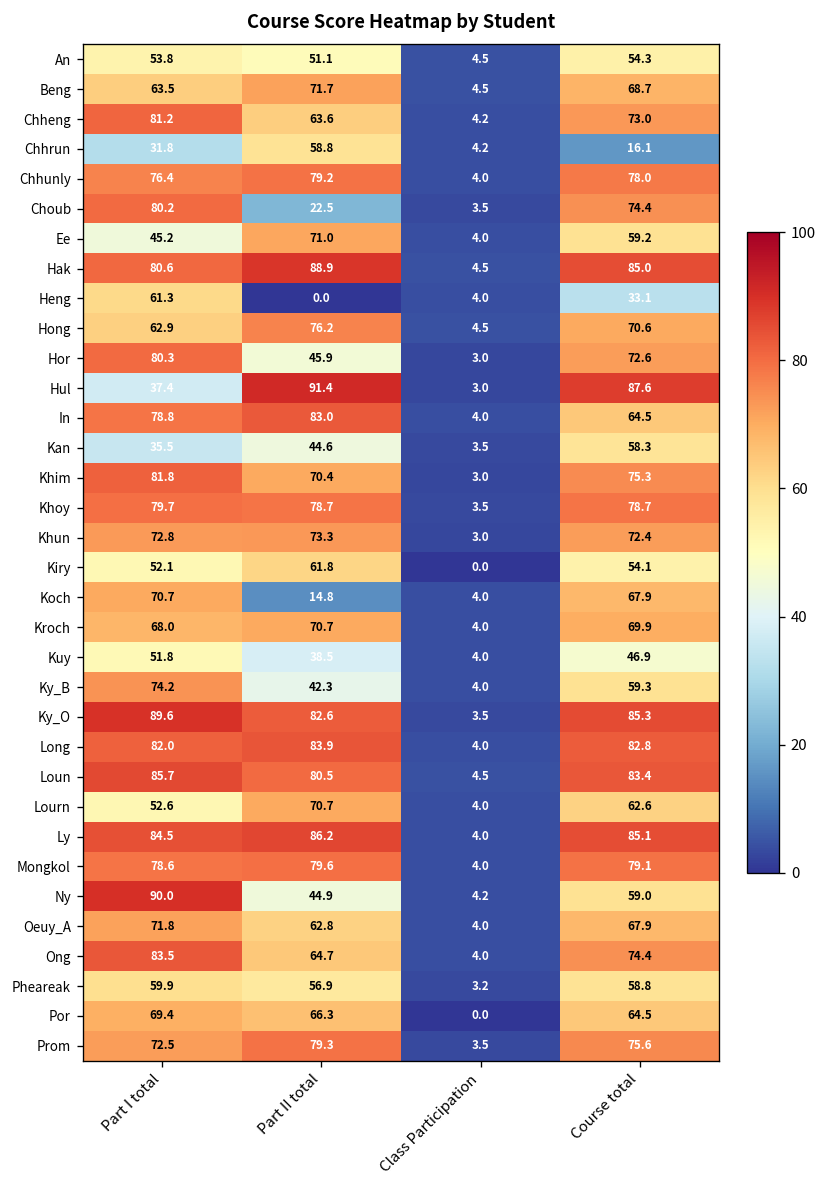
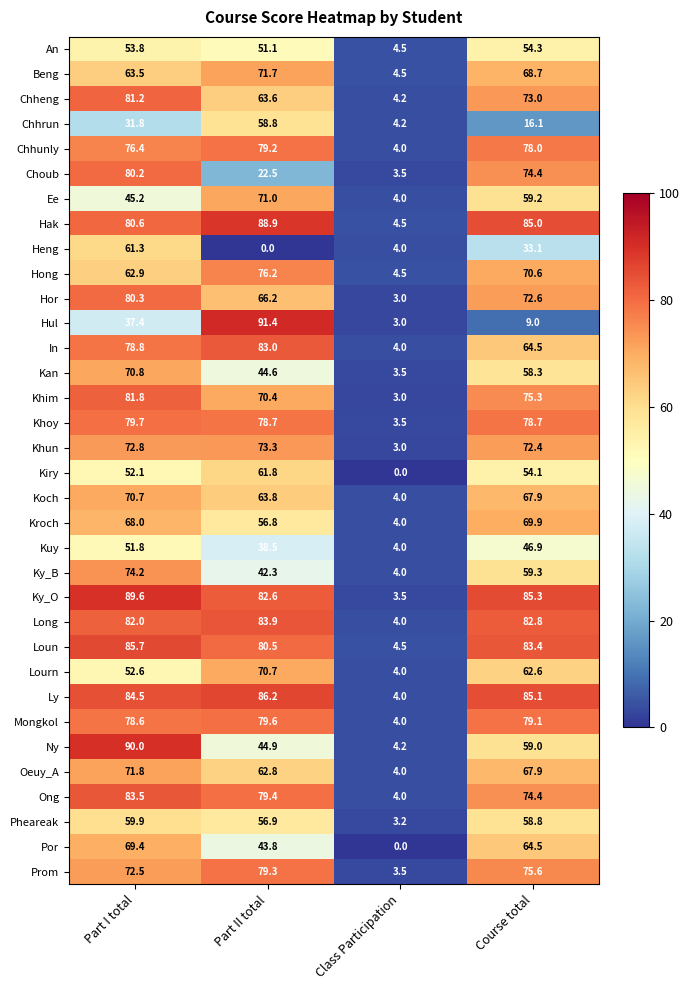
Hor, Part II total: 45.9 -> 66.2
Hul, Course total: 87.6 -> 9.0
Kan, Part I total: 35.5 -> 70.8
Koch, Part II total: 14.8 -> 63.8
Kroch, Part II total: 70.7 -> 56.8
Ong, Part II total: 64.7 -> 79.4
Por, Part II total: 66.3 -> 43.8
